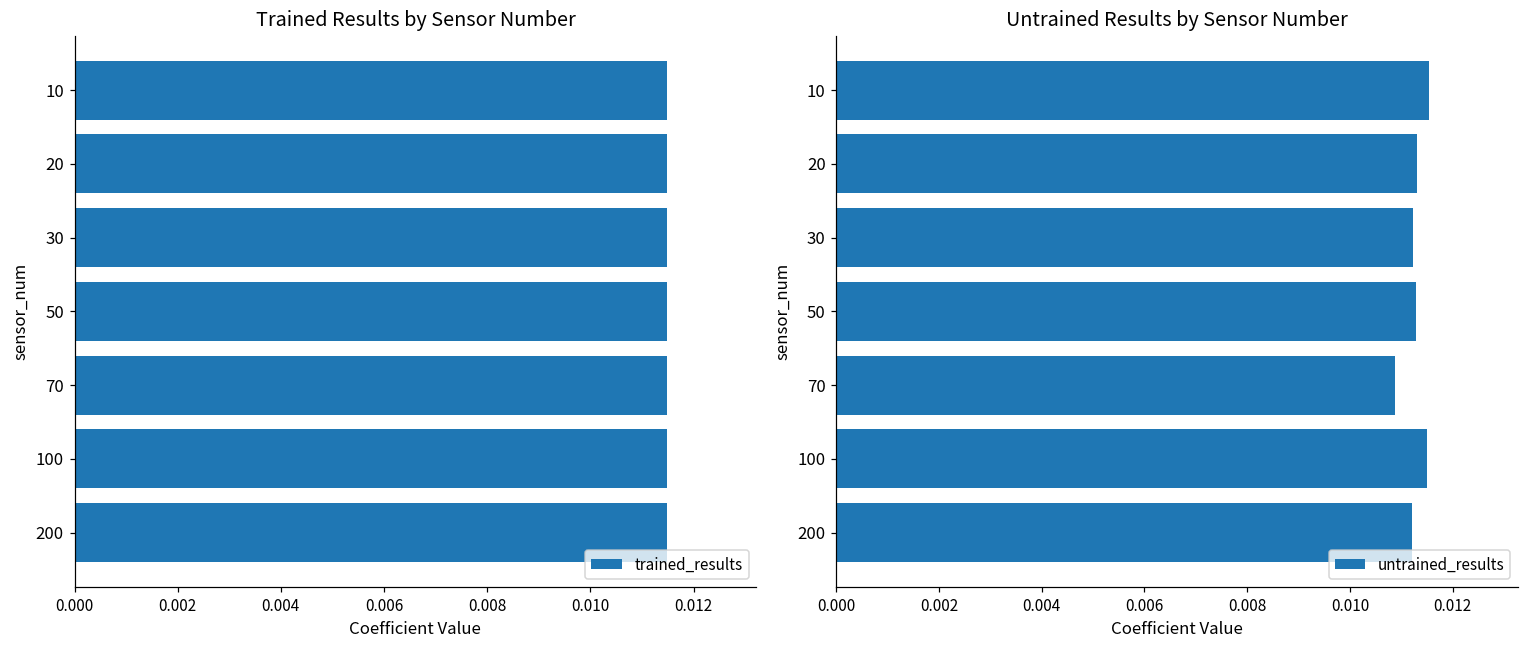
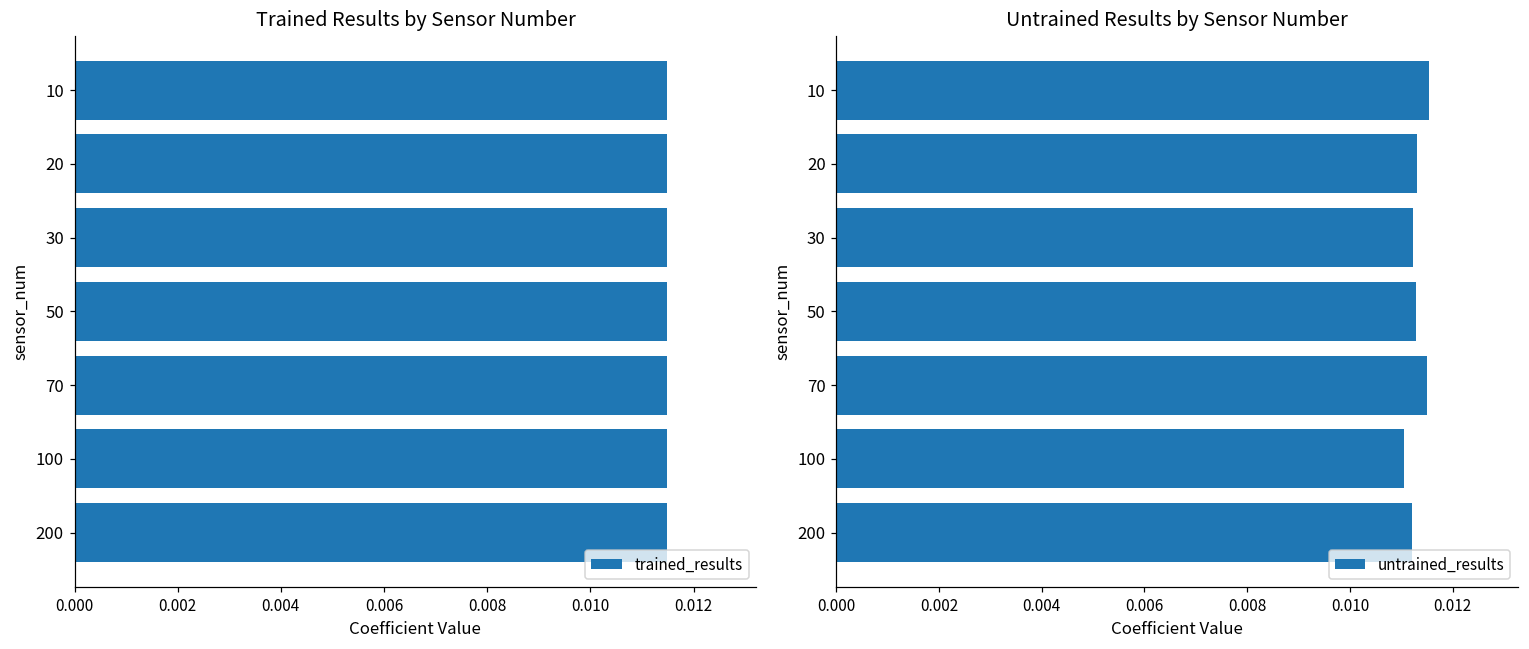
Untrained Results by Sensor Number, 70: 0.0109 -> 0.0115
Untrained Results by Sensor Number, 100: 0.0115 -> 0.0110
